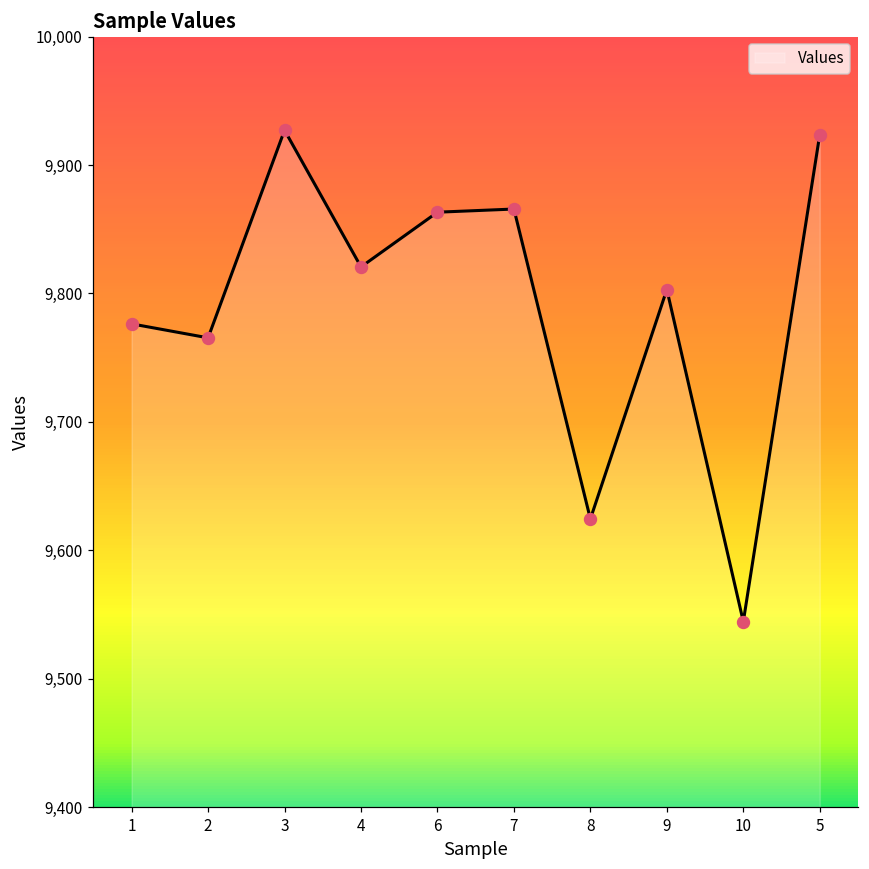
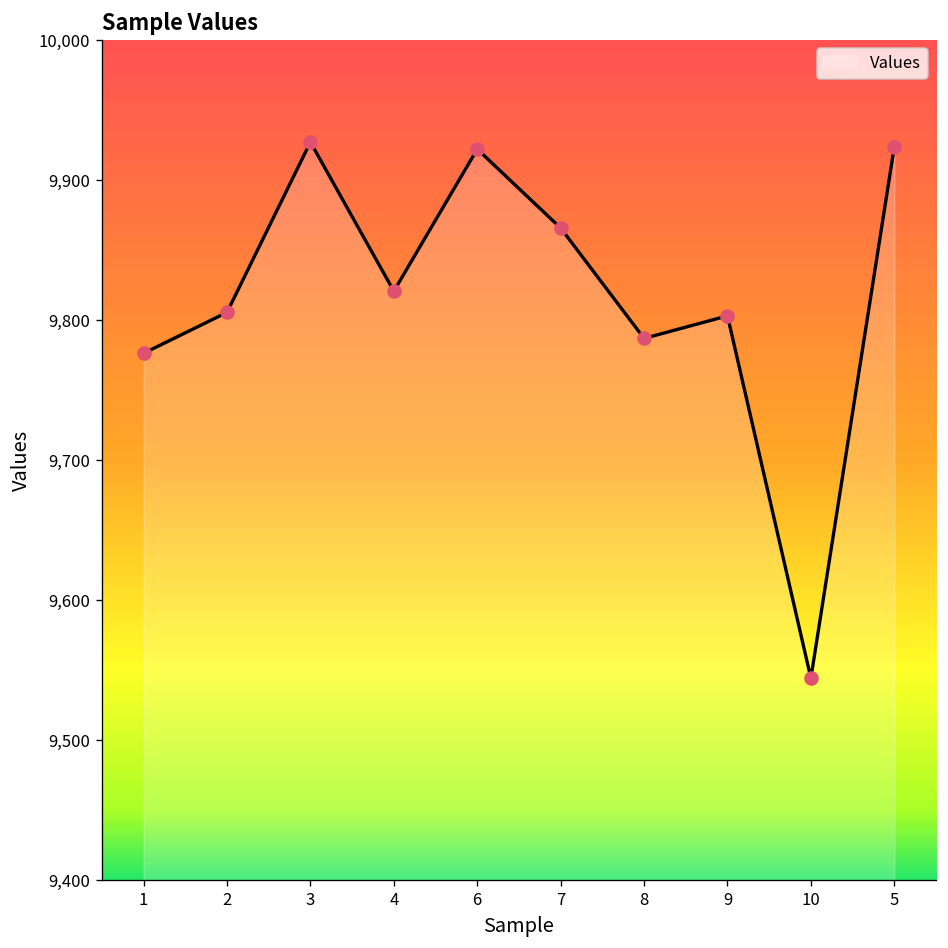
2: 9,765 -> 9,806
6: 9,863 -> 9,922
8: 9,624 -> 9,787
